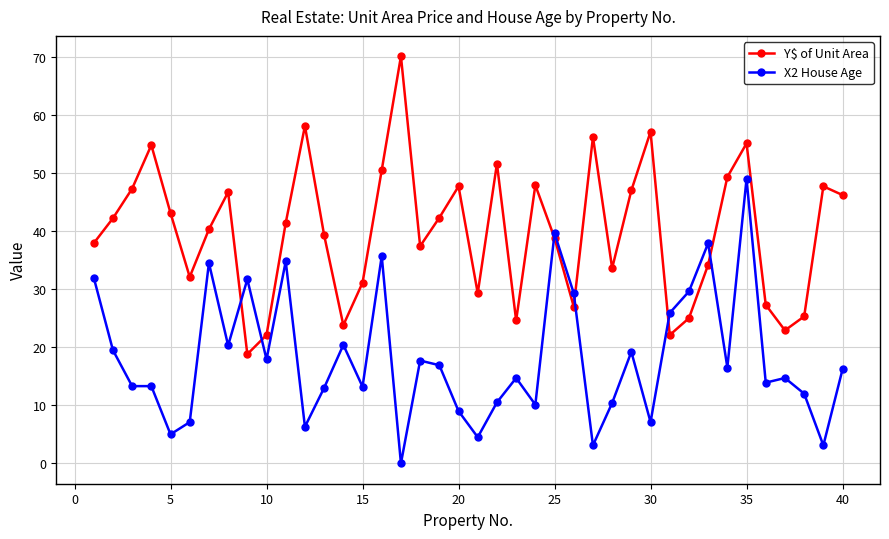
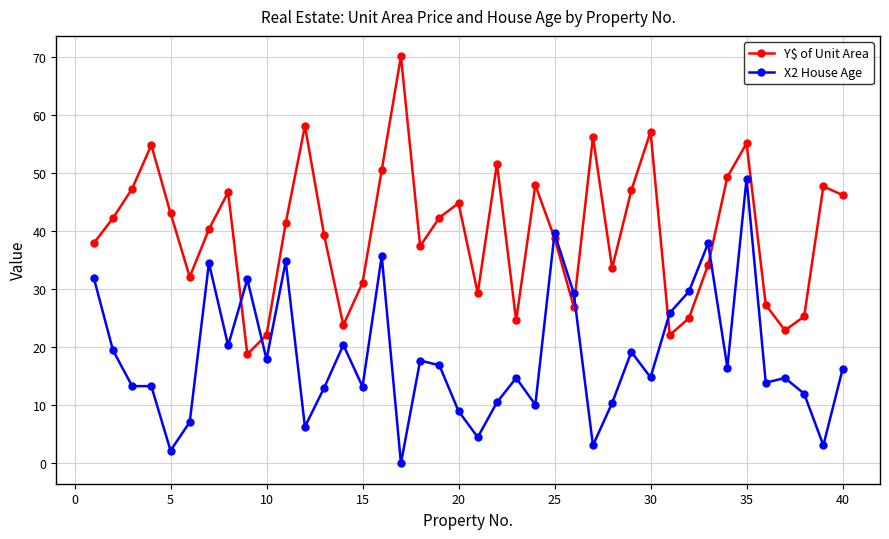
X2 House Age, 5: 5 -> 2
Y$ of Unit Area, 20: 48 -> 45
X2 House Age, 30: 7 -> 15
